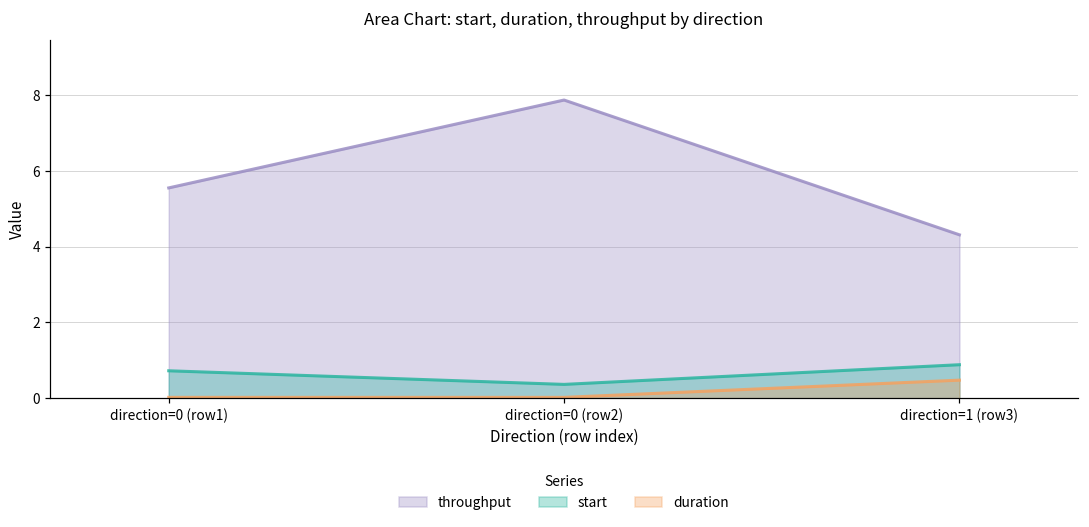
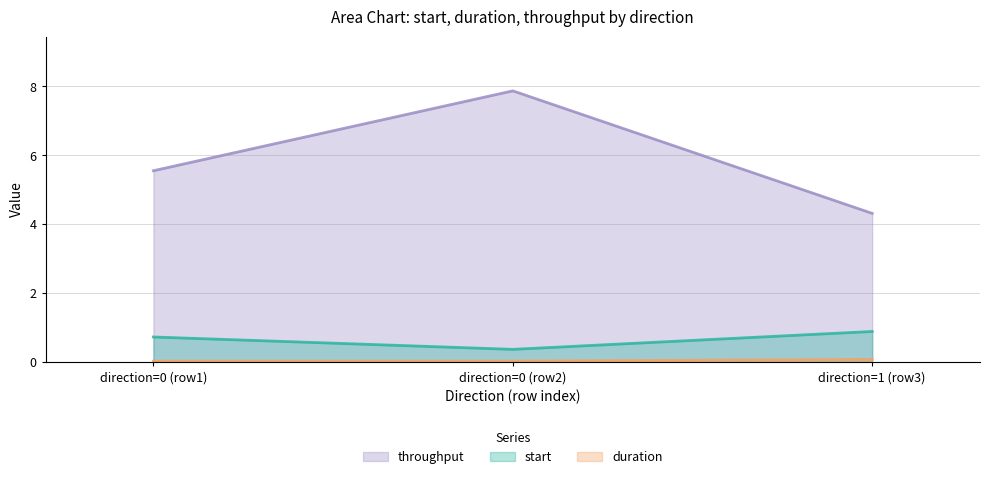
duration, direction=1 (row3): 0.5 -> 0.1
